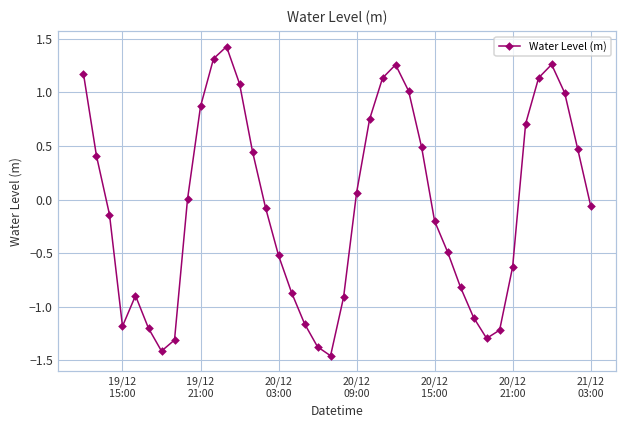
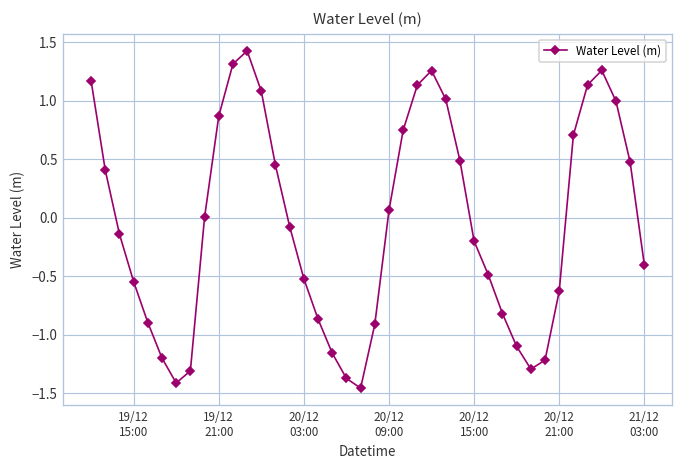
19/12 15:00: -1.2 -> -0.5
21/12 03:00: -0.1 -> -0.4
